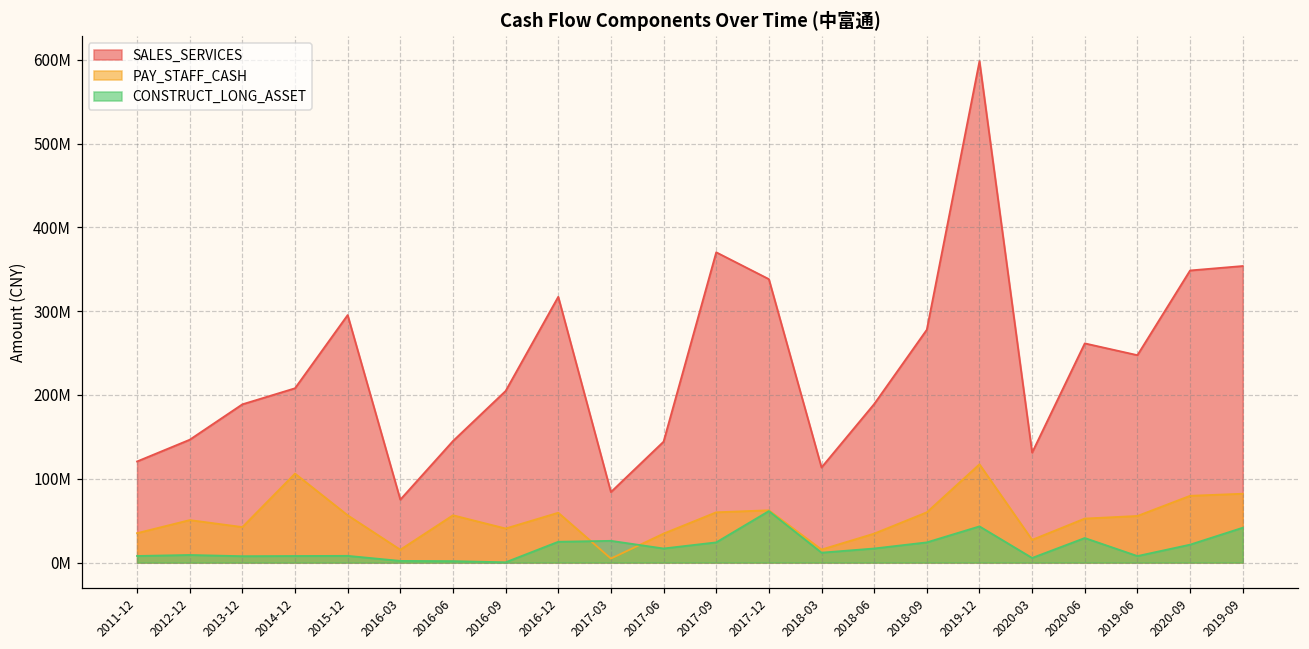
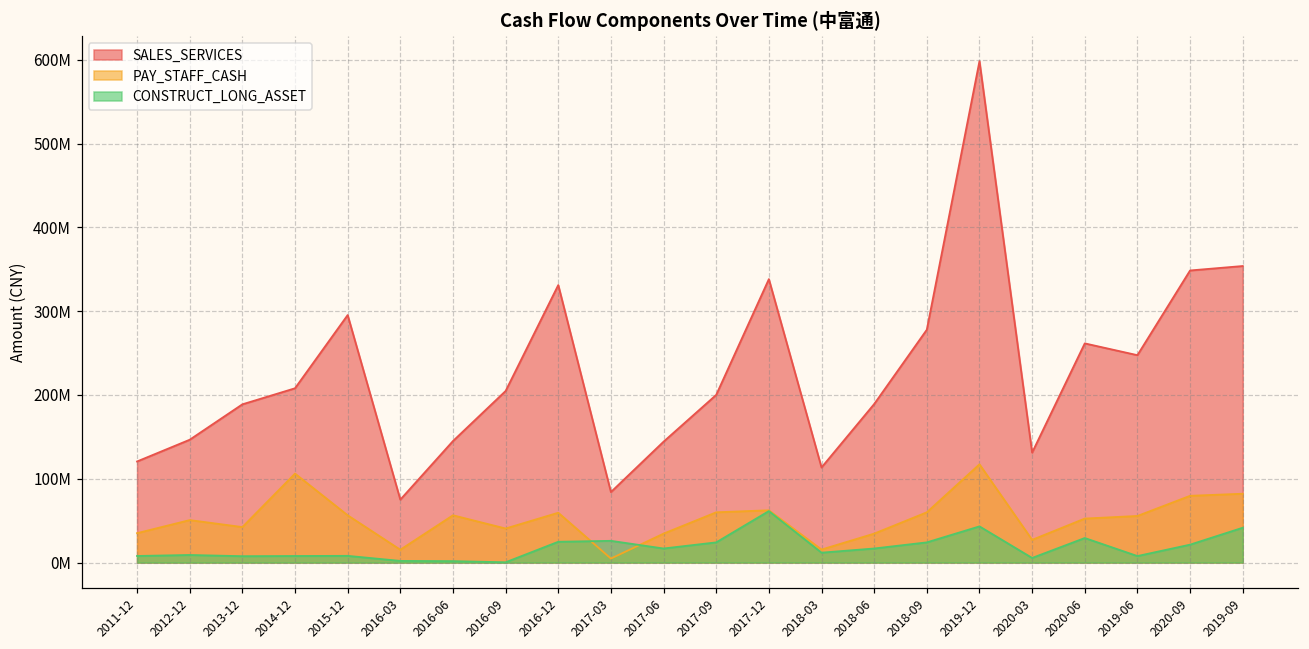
SALES_SERVICES, 2016-12: 320000000 -> 330000000
SALES_SERVICES, 2017-09: 370000000 -> 200000000
